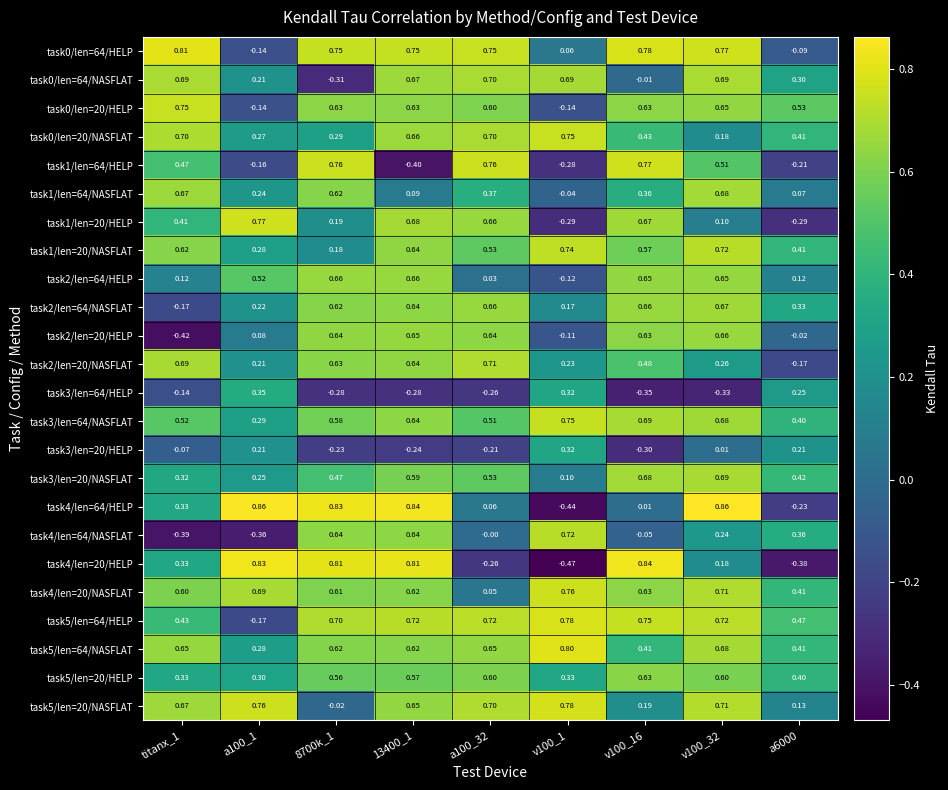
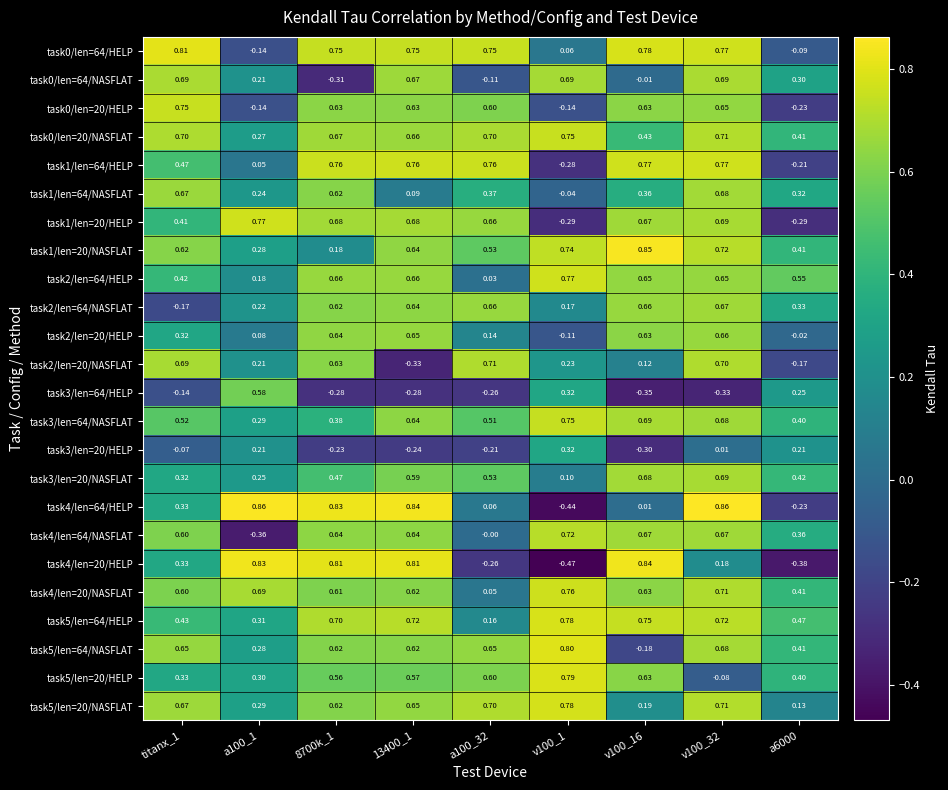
task0/len=64/NASFLAT, a100_32: 0.70 -> -0.11
task0/len=20/HELP, a6000: 0.53 -> -0.23
task0/len=20/NASFLAT, 8700k_1: 0.29 -> 0.67
task0/len=20/NASFLAT, v100_32: 0.18 -> 0.71
task1/len=64/HELP, a100_1: -0.16 -> 0.05
task1/len=64/HELP, 13400_1: -0.40 -> 0.76
task1/len=64/HELP, v100_32: 0.51 -> 0.77
task1/len=64/NASFLAT, a6000: 0.07 -> 0.32
task1/len=20/HELP, 8700k_1: 0.19 -> 0.68
task1/len=20/HELP, v100_32: 0.10 -> 0.69
task1/len=20/NASFLAT, v100_16: 0.57 -> 0.85
task2/len=64/HELP, titanx_1: 0.12 -> 0.42
task2/len=64/HELP, a100_1: 0.52 -> 0.18
task2/len=64/HELP, v100_1: -0.12 -> 0.77
task2/len=64/HELP, a6000: 0.12 -> 0.55
task2/len=20/HELP, titanx_1: -0.42 -> 0.32
task2/len=20/HELP, a100_32: 0.64 -> 0.14
task2/len=20/NASFLAT, 13400_1: 0.64 -> -0.33
task2/len=20/NASFLAT, v100_16: 0.48 -> 0.12
task2/len=20/NASFLAT, v100_32: 0.26 -> 0.70
task3/len=64/HELP, a100_1: 0.35 -> 0.58
task3/len=64/NASFLAT, 8700k_1: 0.58 -> 0.38
task4/len=64/NASFLAT, titanx_1: -0.39 -> 0.60
task4/len=64/NASFLAT, v100_16: -0.05 -> 0.67
task4/len=64/NASFLAT, v100_32: 0.24 -> 0.67
task5/len=64/HELP, a100_1: -0.17 -> 0.31
task5/len=64/HELP, a100_32: 0.72 -> 0.16
task5/len=64/NASFLAT, v100_16: 0.41 -> -0.18
task5/len=20/HELP, v100_1: 0.33 -> 0.79
task5/len=20/HELP, v100_32: 0.60 -> -0.08
task5/len=20/NASFLAT, a100_1: 0.76 -> 0.29
task5/len=20/NASFLAT, 8700k_1: -0.02 -> 0.62
